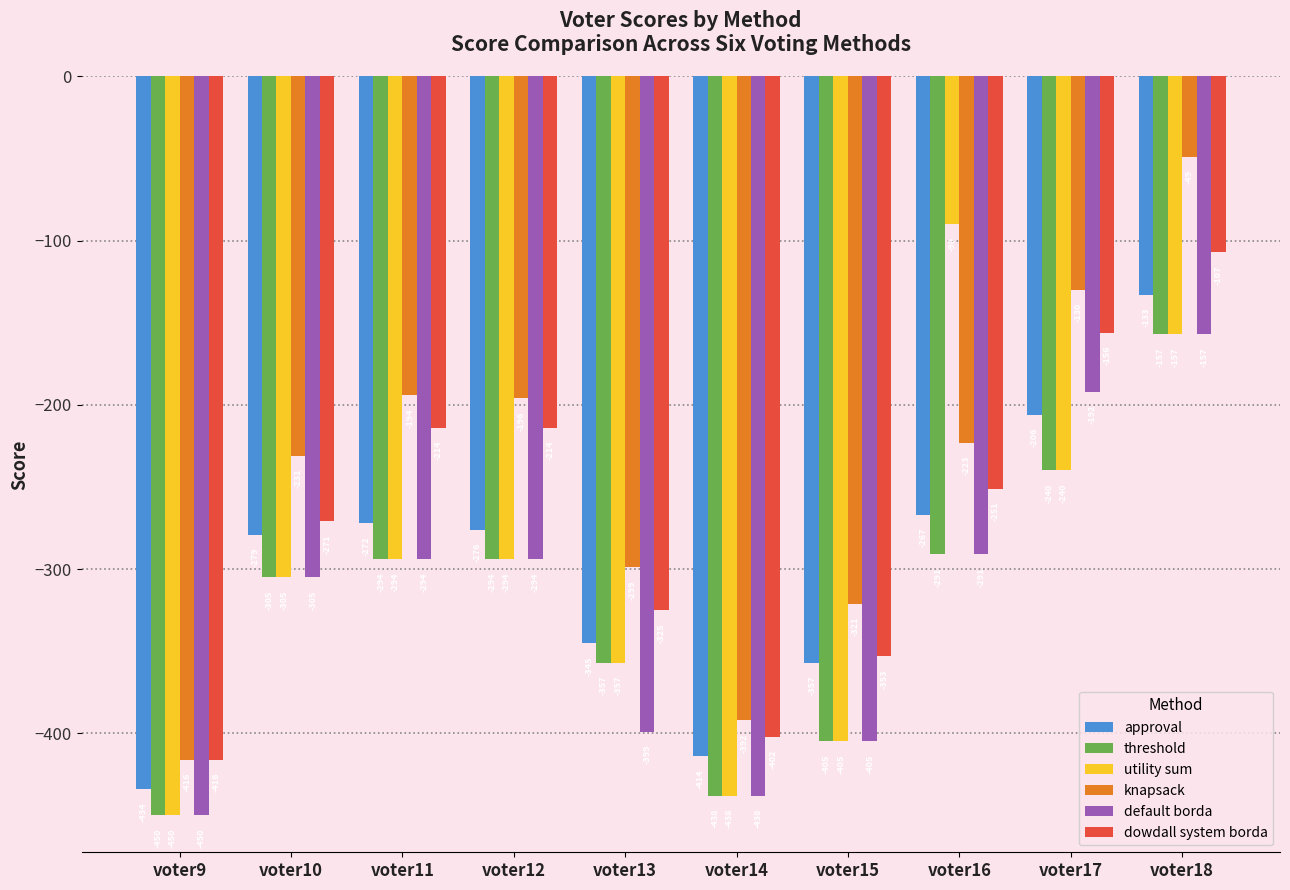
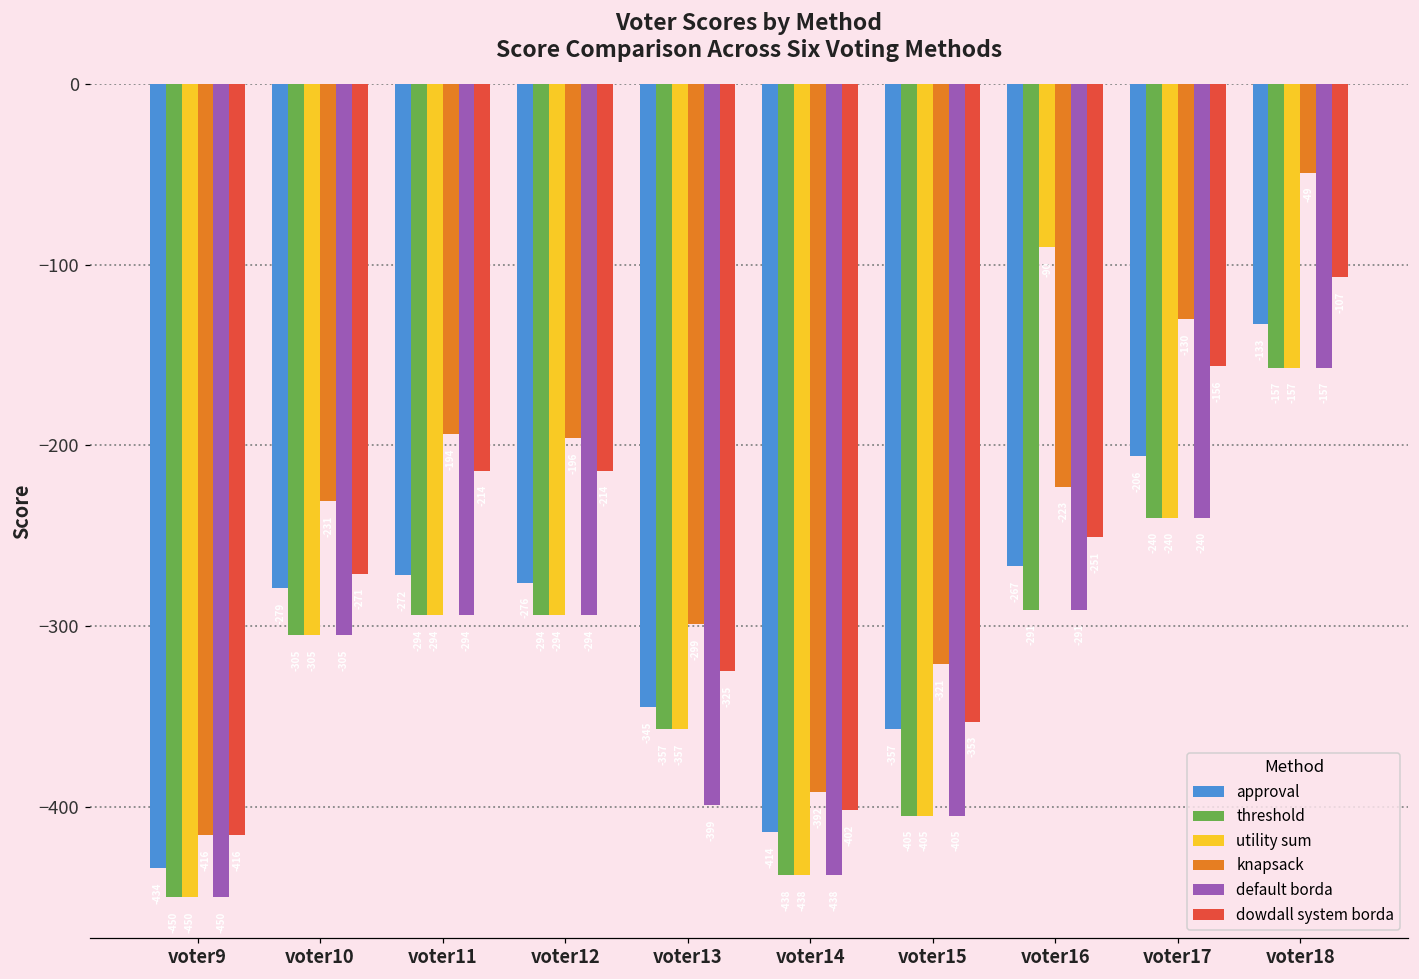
default borda, voter17: -192 -> -240
